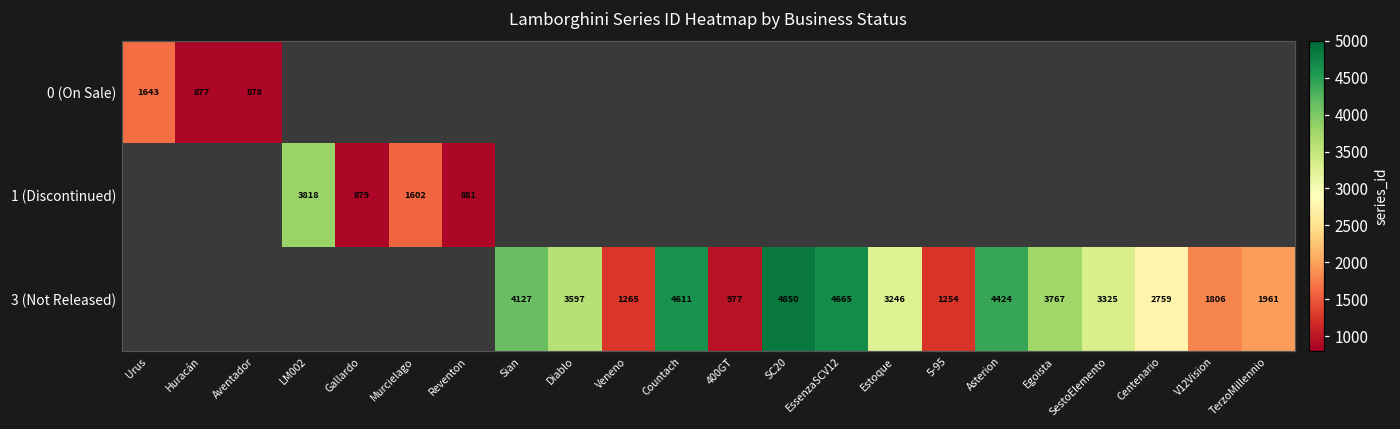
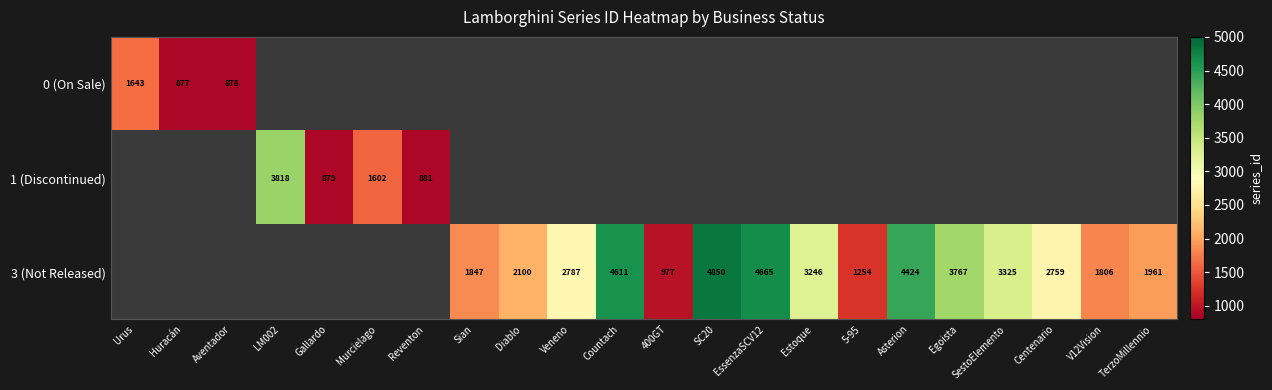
3 (Not Released), Sian: 4127 -> 1847
3 (Not Released), Diablo: 3597 -> 2100
3 (Not Released), Veneno: 1265 -> 2787
